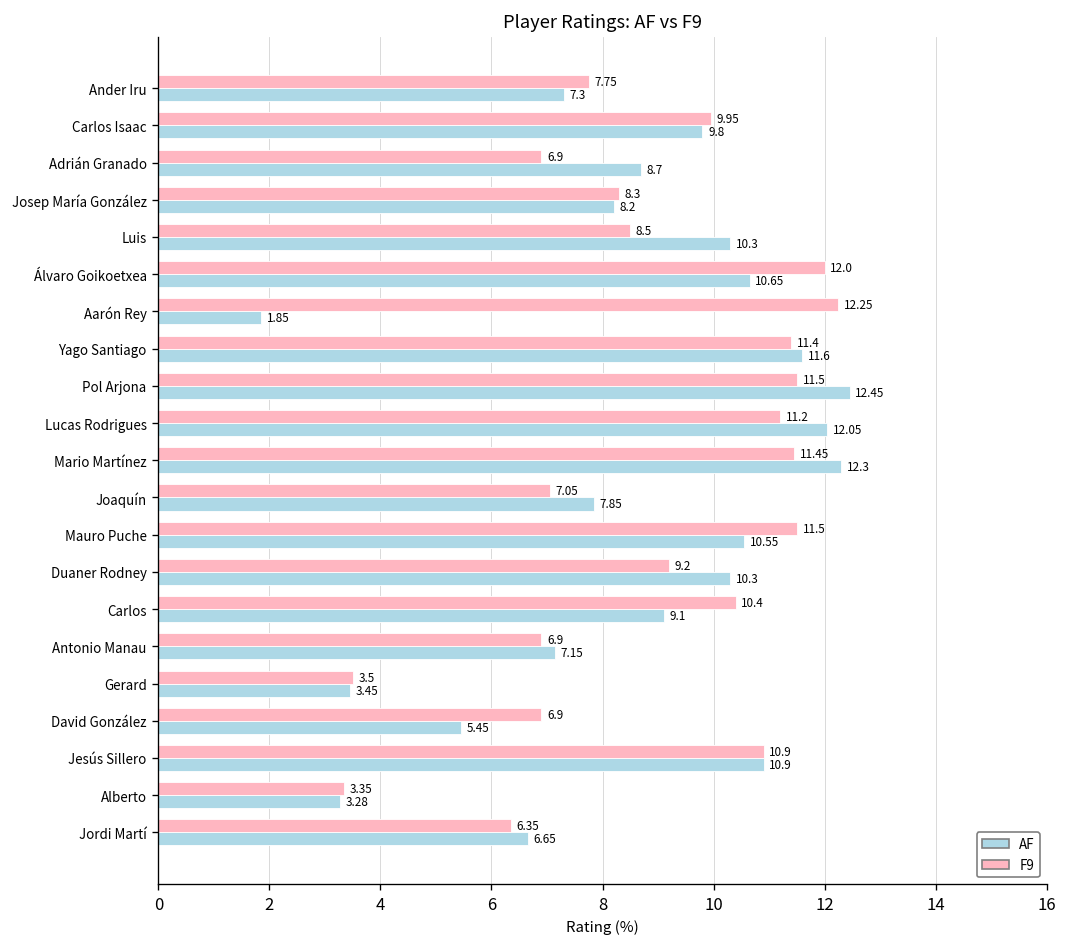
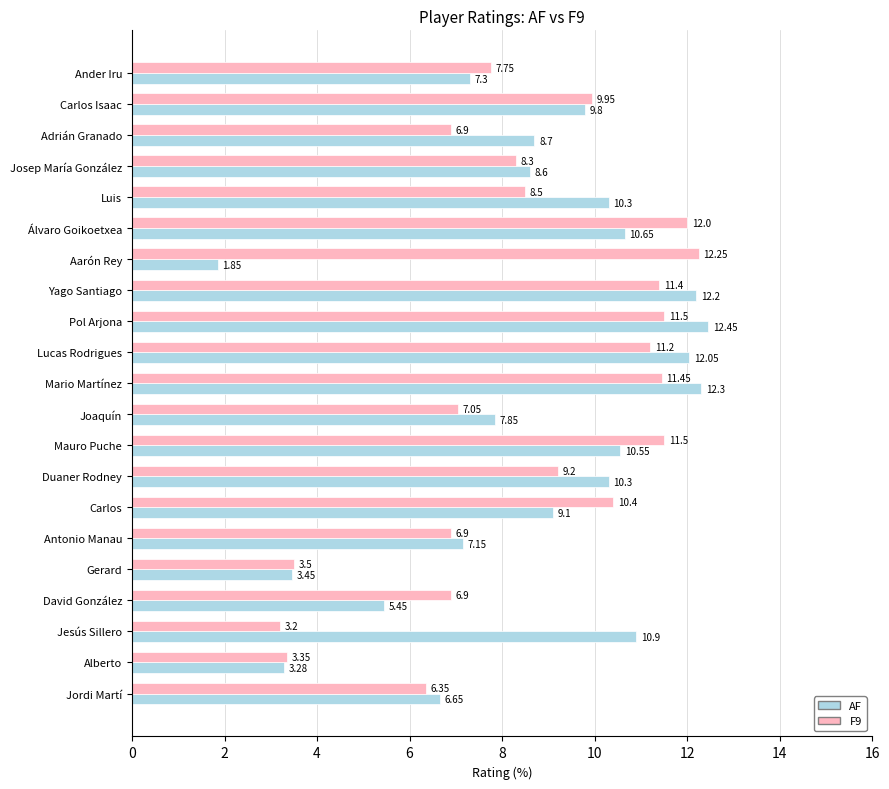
AF, Josep María González: 8.2 -> 8.6
AF, Yago Santiago: 11.6 -> 12.2
F9, Jesús Sillero: 10.9 -> 3.2
